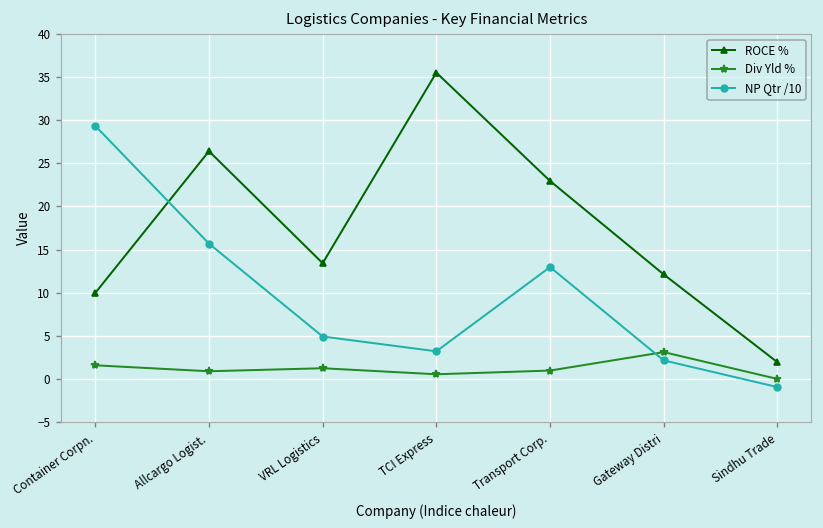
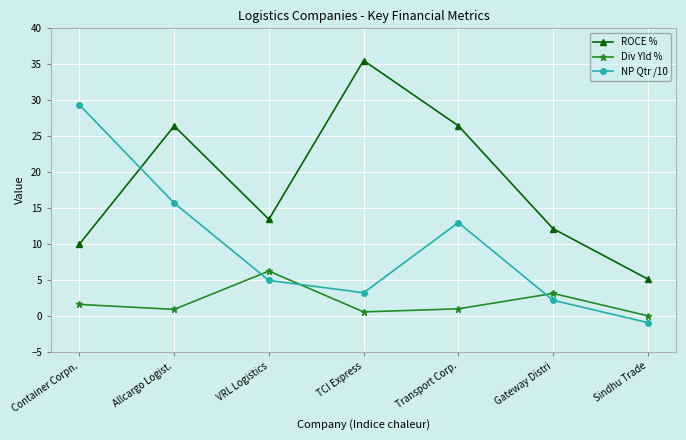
Div Yld %, VRL Logistics: 1 -> 6
ROCE %, Transport Corp.: 23 -> 26
ROCE %, Sindhu Trade: 2 -> 5
